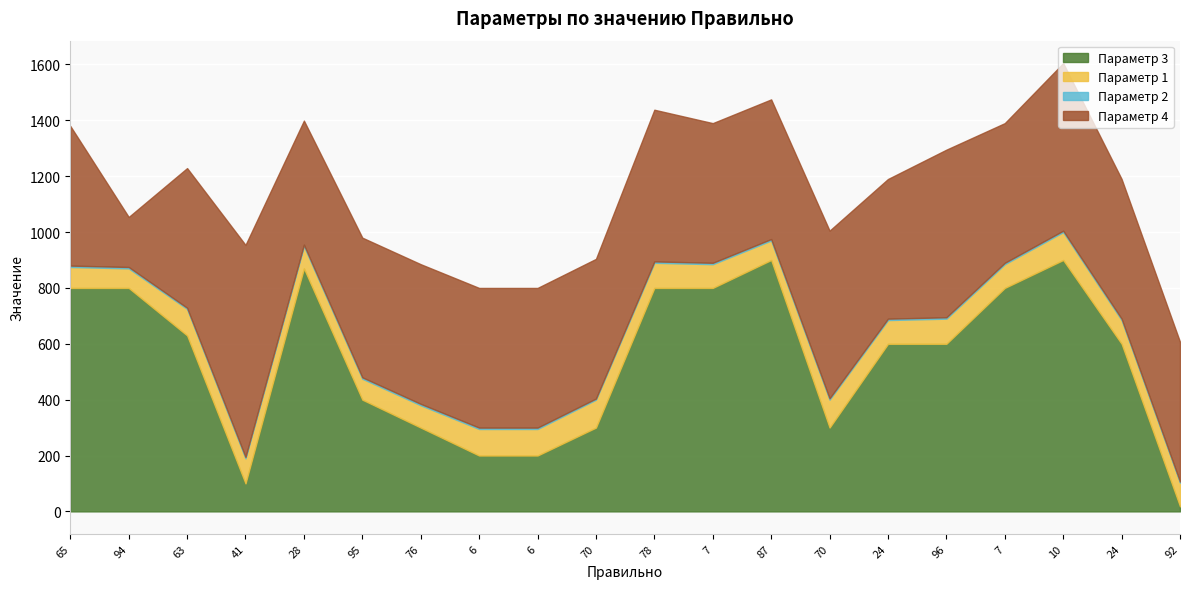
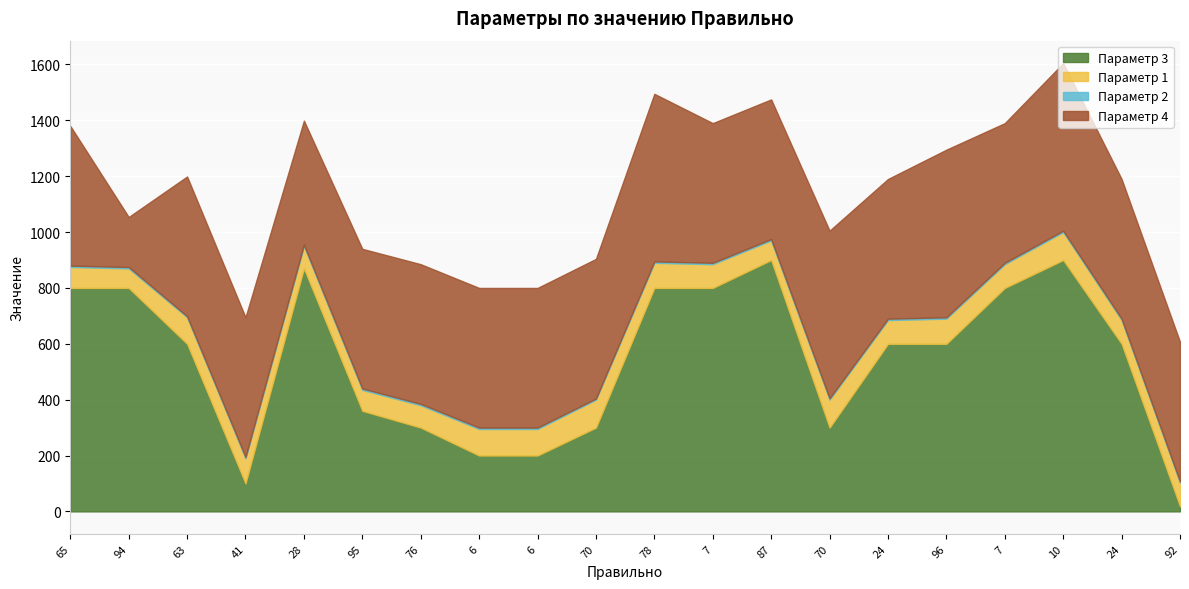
Параметр 3, 63: 630 -> 600
Параметр 4, 41: 760 -> 500
Параметр 3, 95: 400 -> 360
Параметр 4, 78: 540 -> 600
